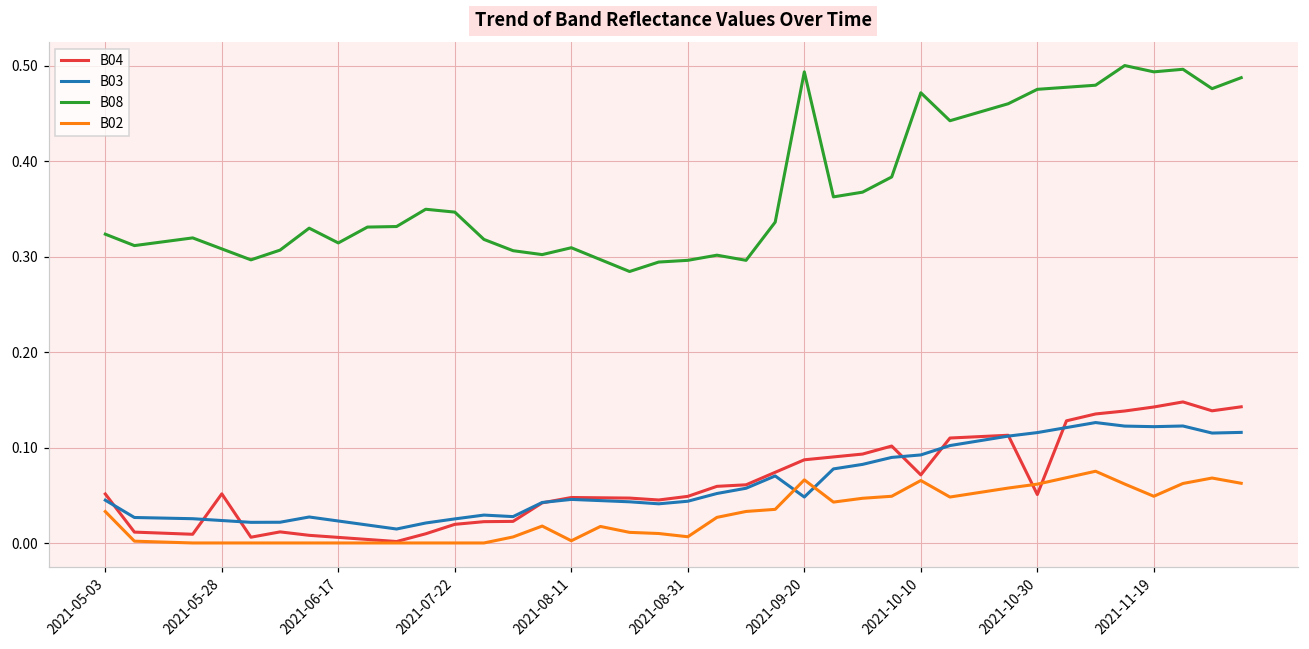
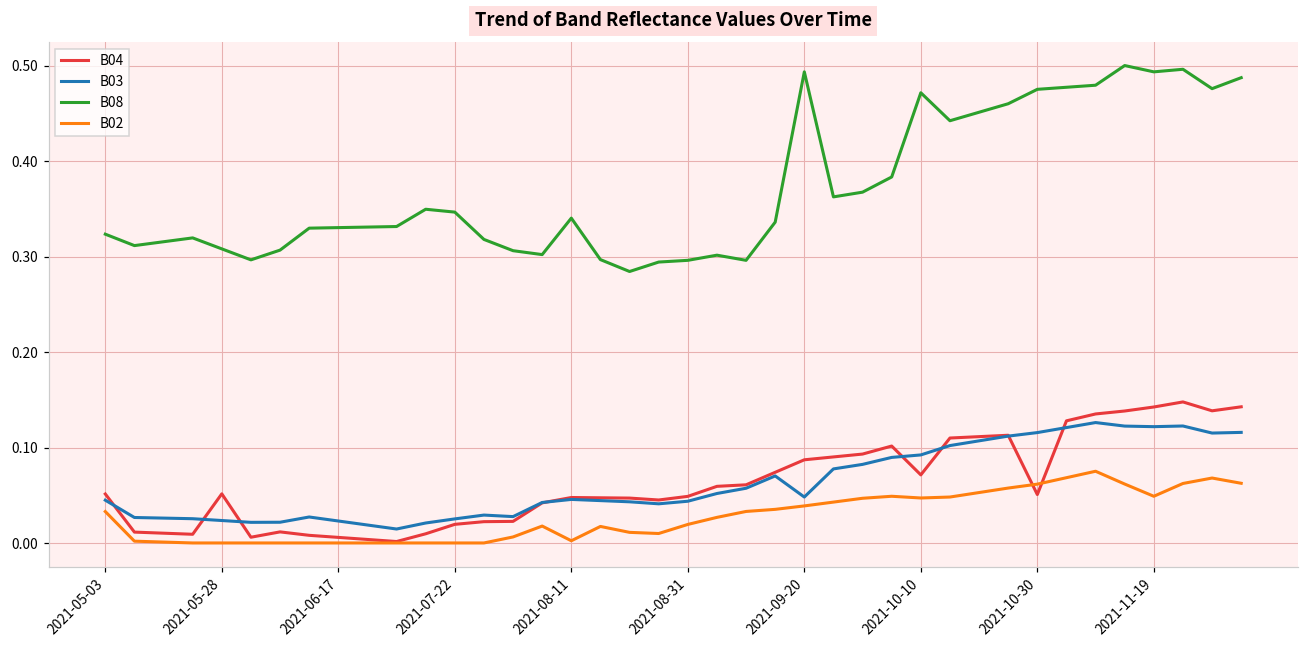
B08, 2021-06-17: 0.31 -> 0.33
B08, 2021-08-11: 0.31 -> 0.34
B02, 2021-08-31: 0.01 -> 0.02
B02, 2021-09-20: 0.07 -> 0.04
B02, 2021-10-10: 0.07 -> 0.05
